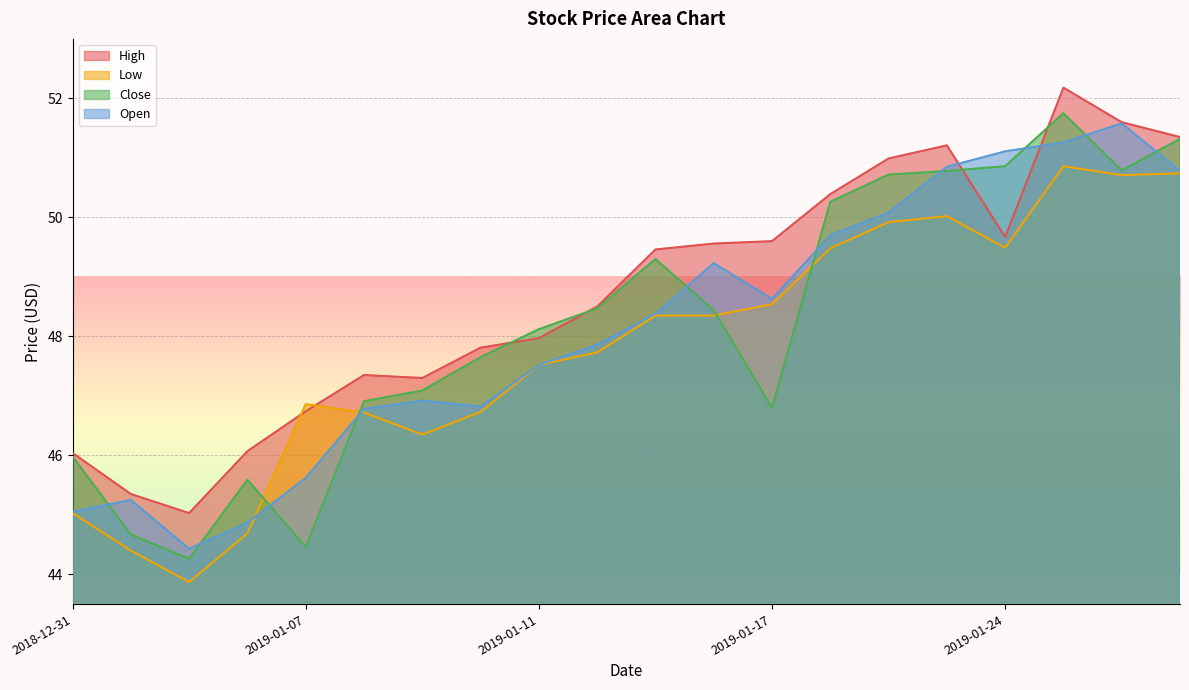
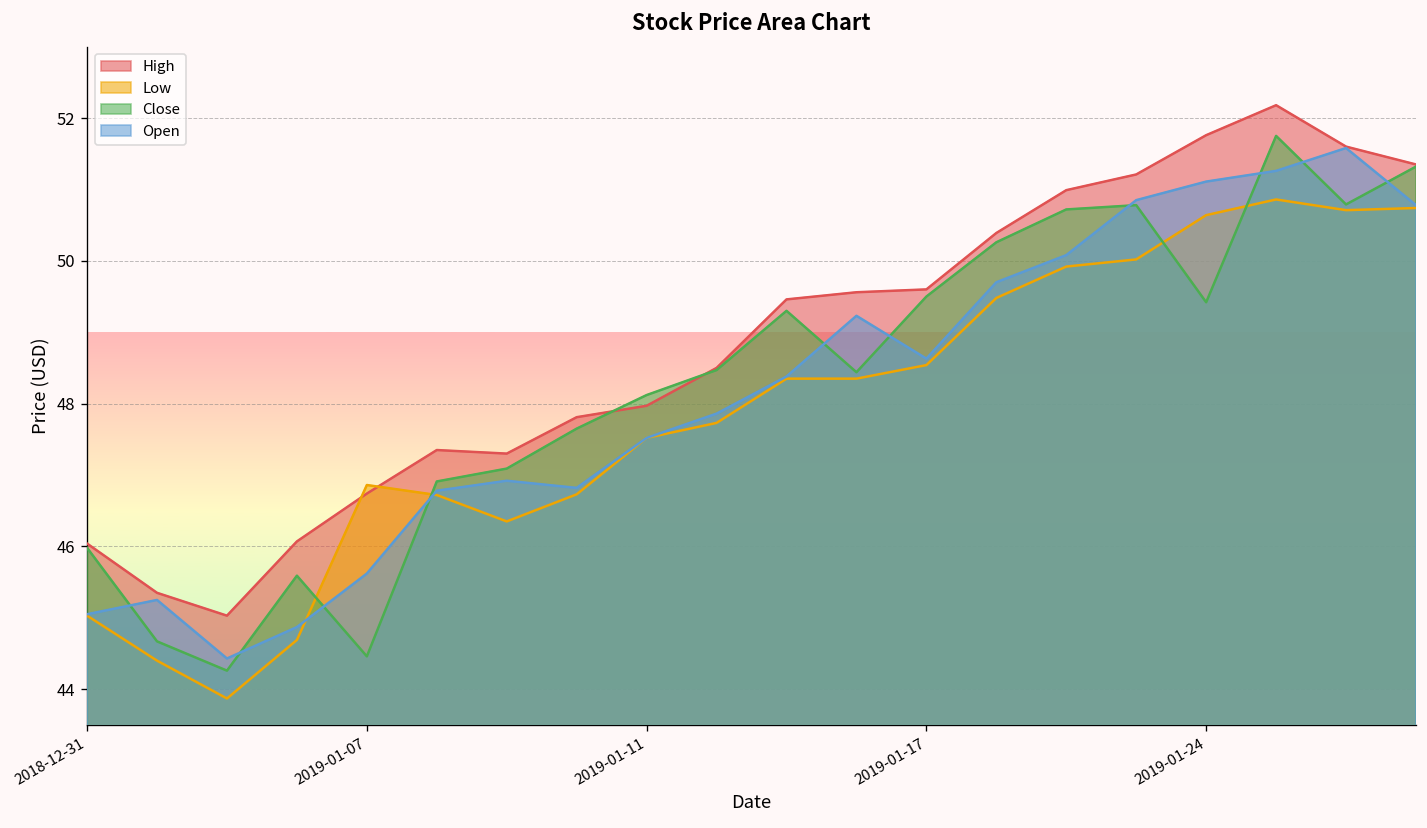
Close, 2019-01-17: 46.8 -> 49.5
High, 2019-01-24: 49.7 -> 51.8
Low, 2019-01-24: 49.5 -> 50.6
Close, 2019-01-24: 50.9 -> 49.4
